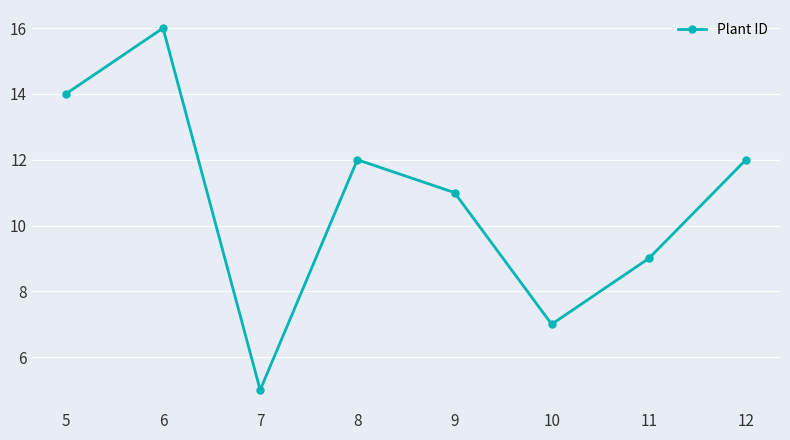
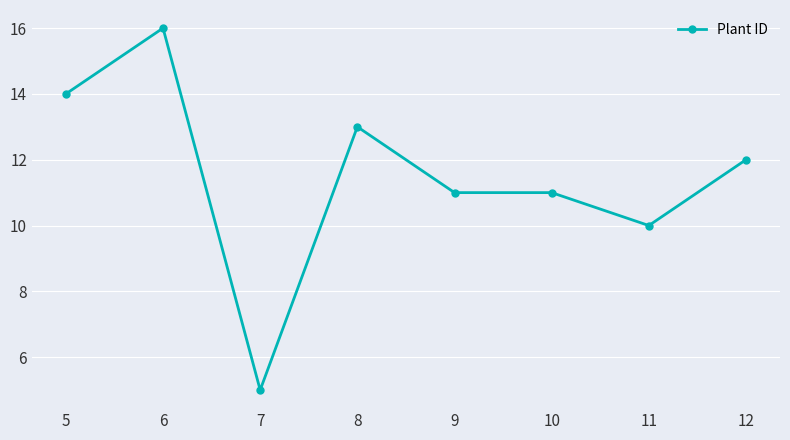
8: 12 -> 13
10: 7 -> 11
11: 9 -> 10
